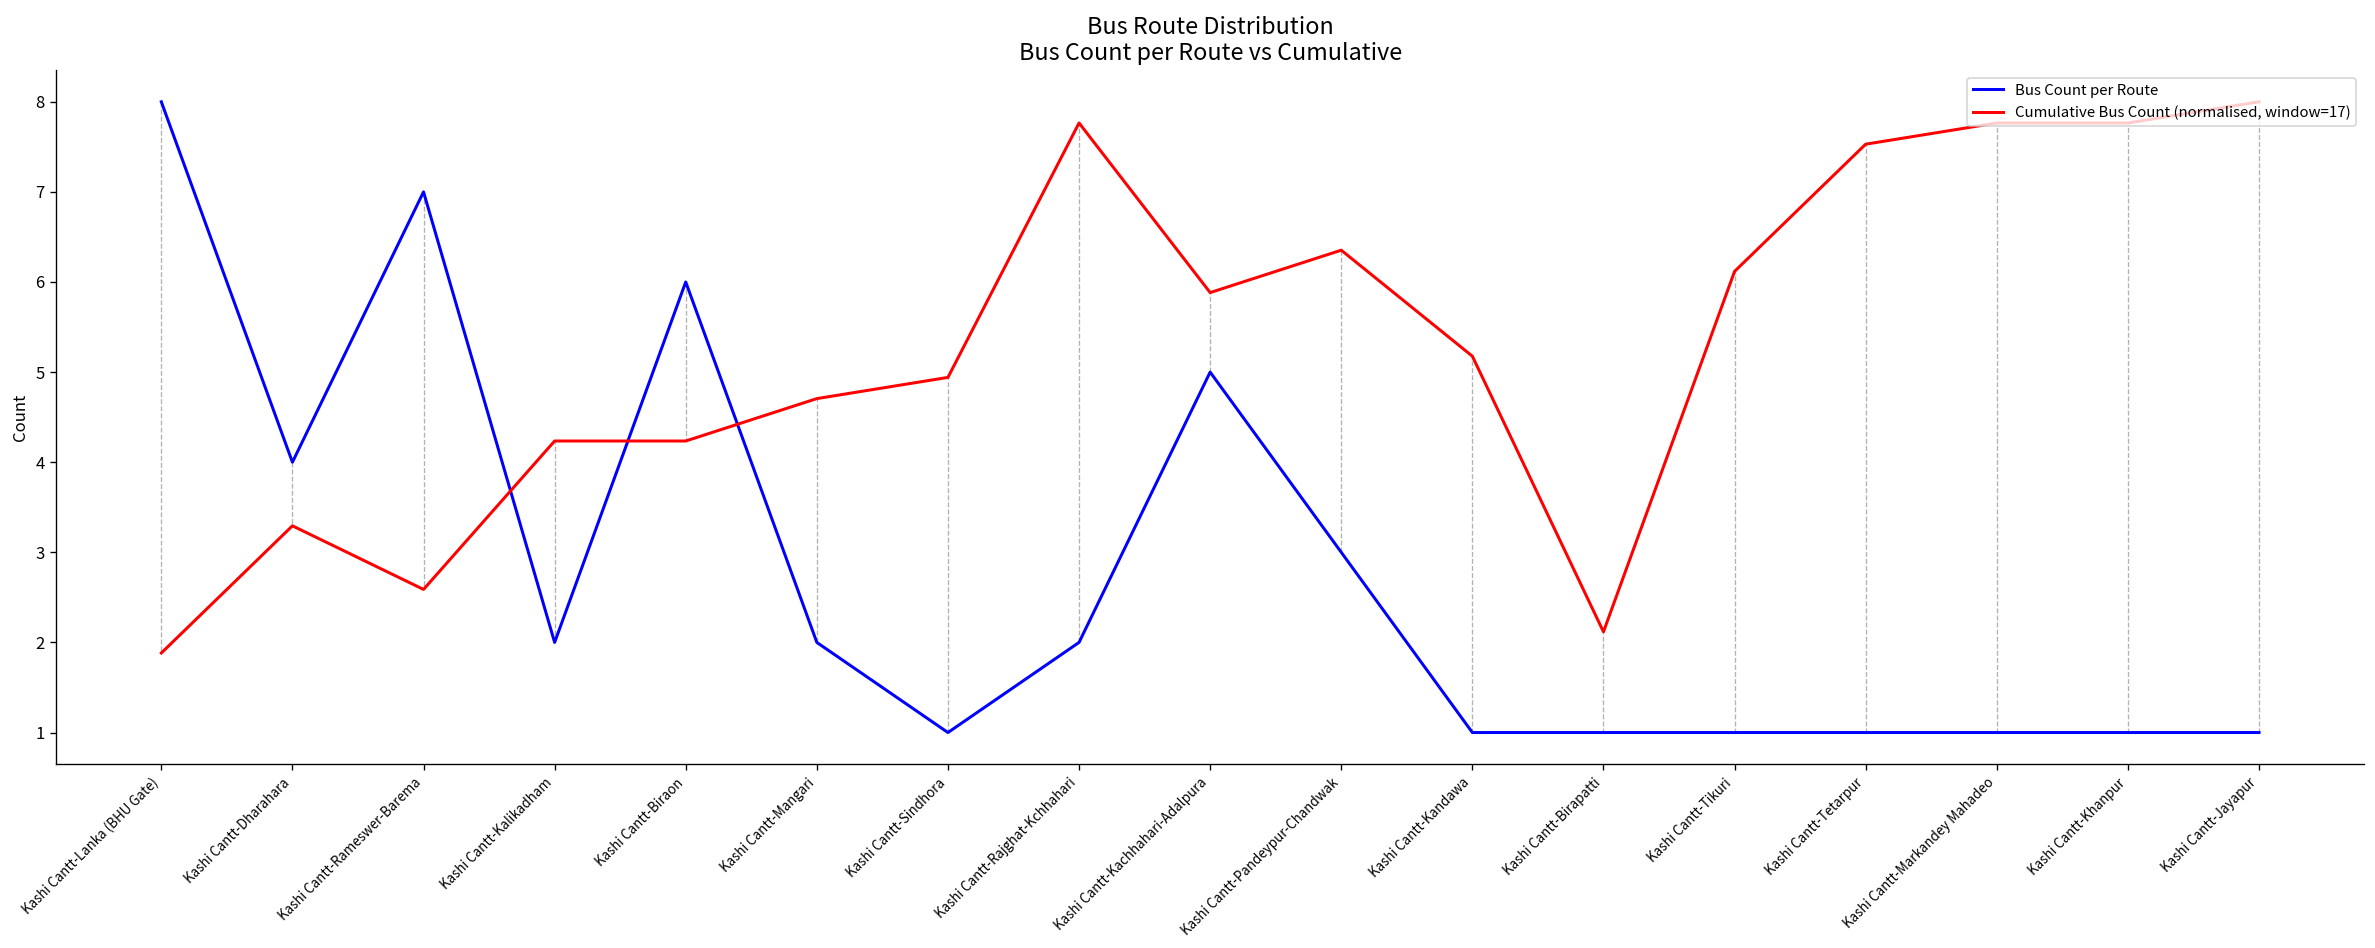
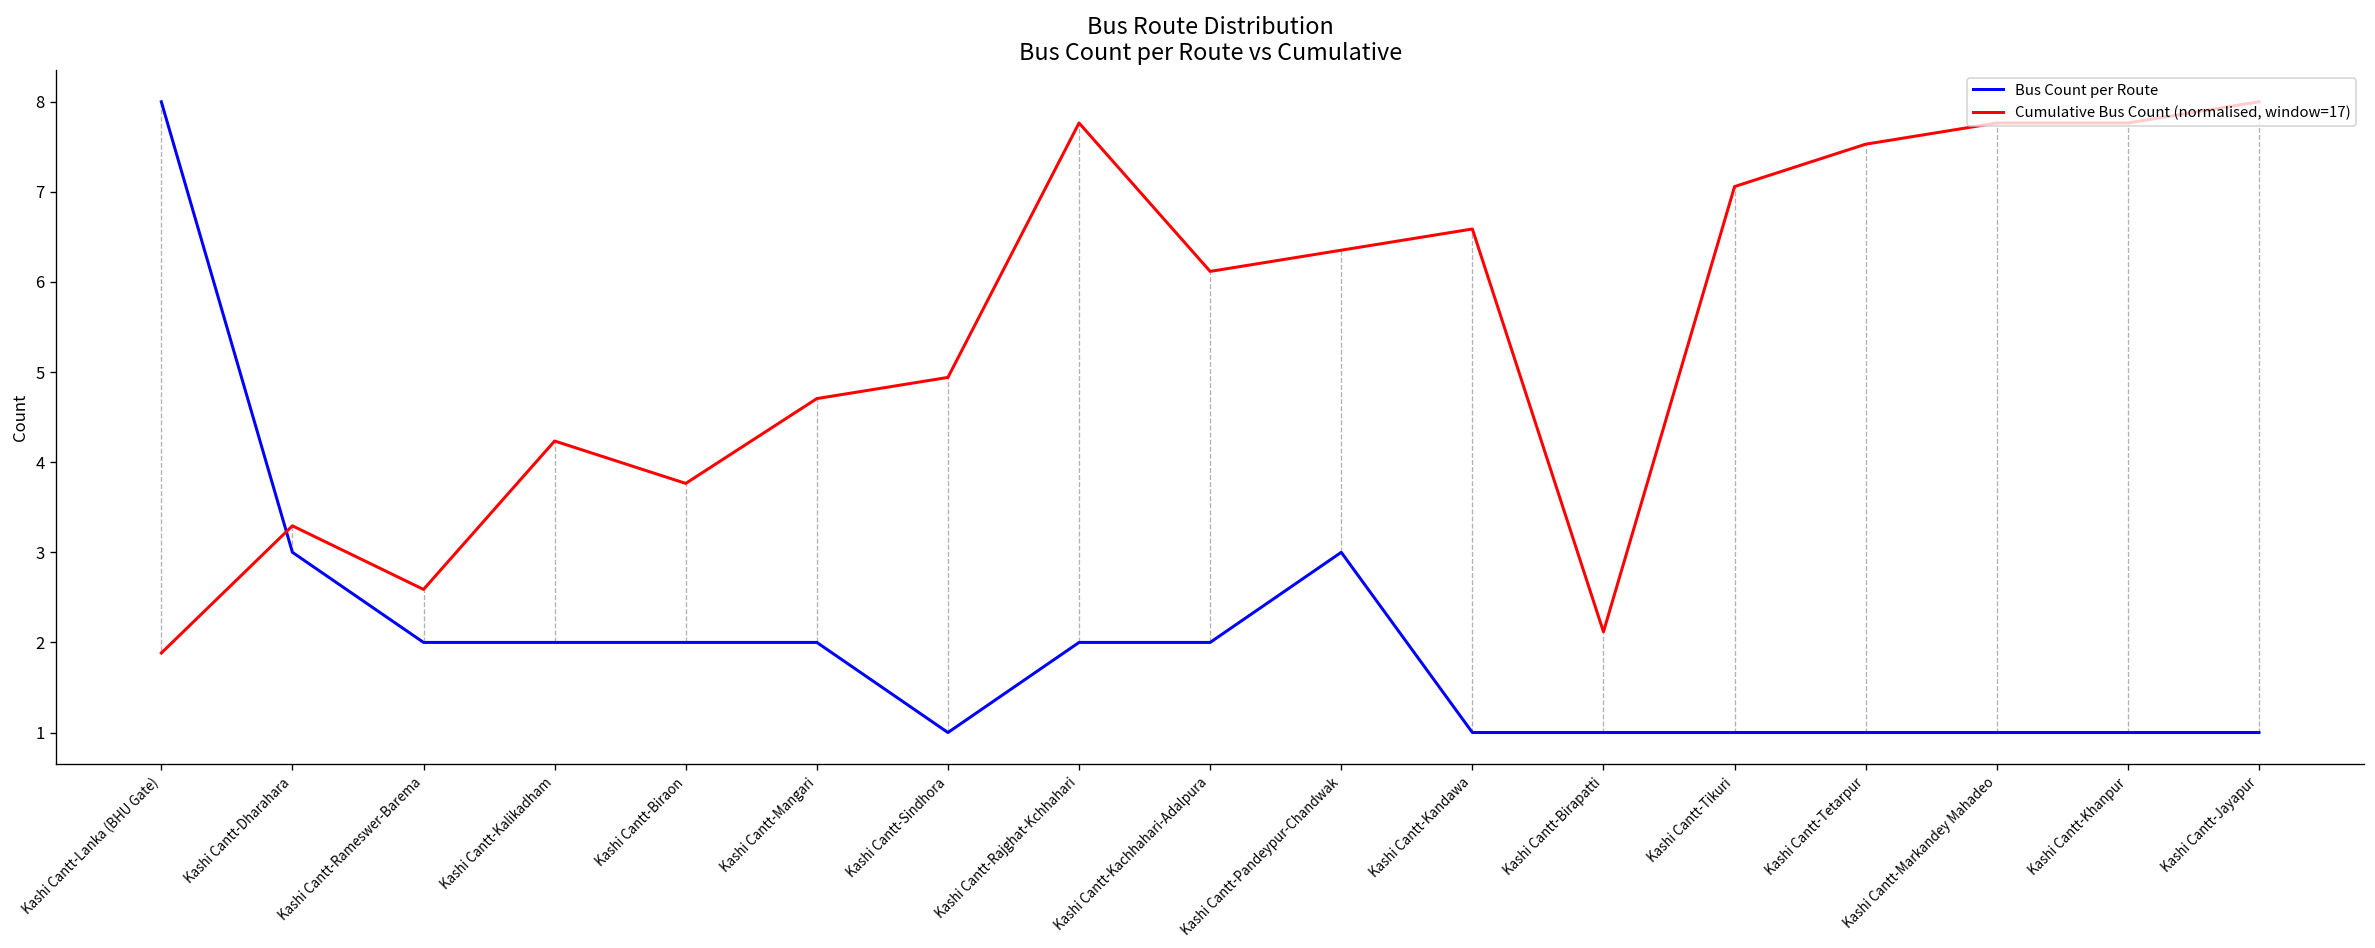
Bus Count per Route, Kashi Cantt-Dharahara: 4 -> 3
Bus Count per Route, Kashi Cantt-Rameswer-Barema: 7 -> 2
Bus Count per Route, Kashi Cantt-Biraon: 6 -> 2
Cumulative Bus Count (normalised, window=17), Kashi Cantt-Biraon: 4.2 -> 3.8
Bus Count per Route, Kashi Cantt-Kachhahari-Adalpura: 5 -> 2
Cumulative Bus Count (normalised, window=17), Kashi Cantt-Kachhahari-Adalpura: 5.9 -> 6.1
Cumulative Bus Count (normalised, window=17), Kashi Cantt-Kandawa: 5.2 -> 6.6
Cumulative Bus Count (normalised, window=17), Kashi Cantt-Tikuri: 6.1 -> 7.1
